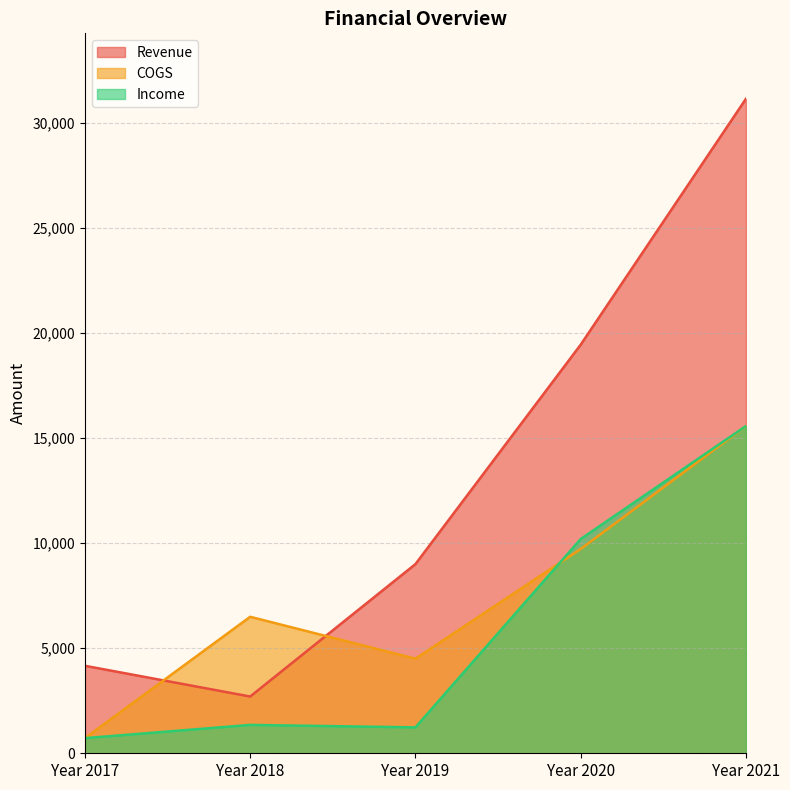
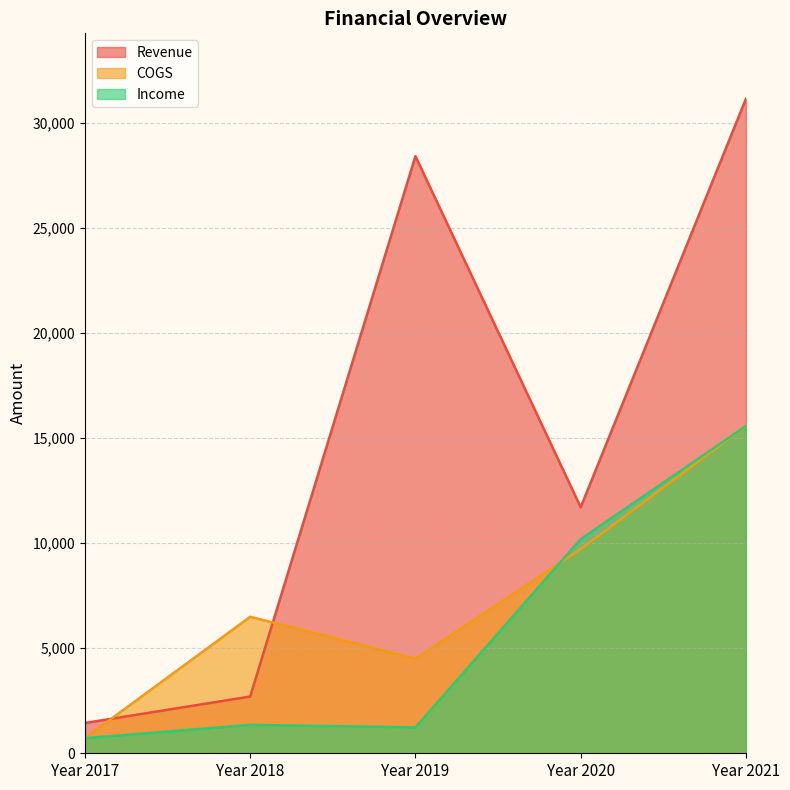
Revenue, Year 2017: 4,200 -> 1,400
Revenue, Year 2019: 9,000 -> 28,400
Revenue, Year 2020: 19,400 -> 11,700
